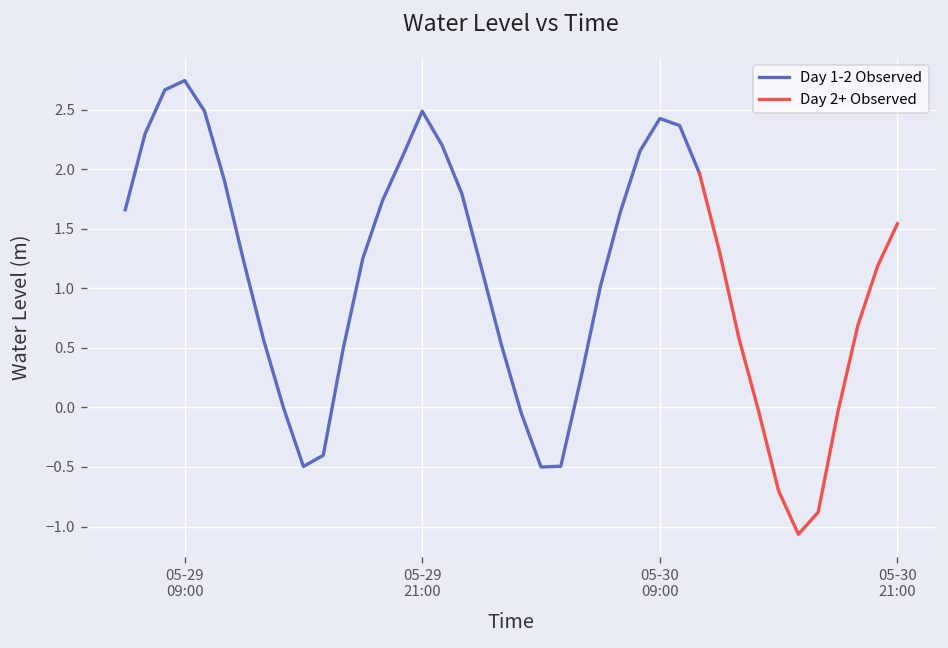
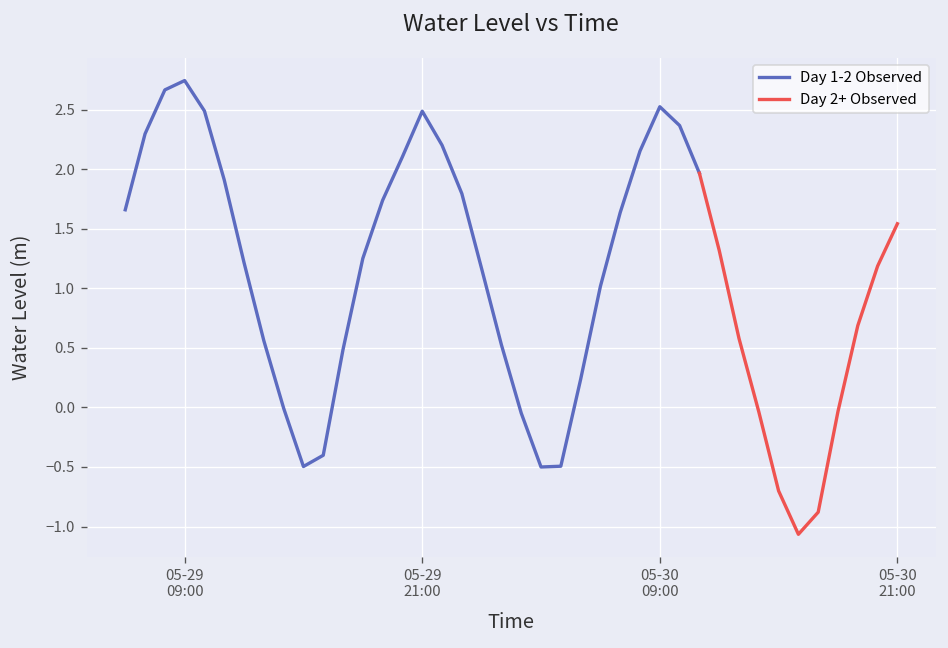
Day 1-2 Observed, 05-30 09:00: 2.4 -> 2.5
